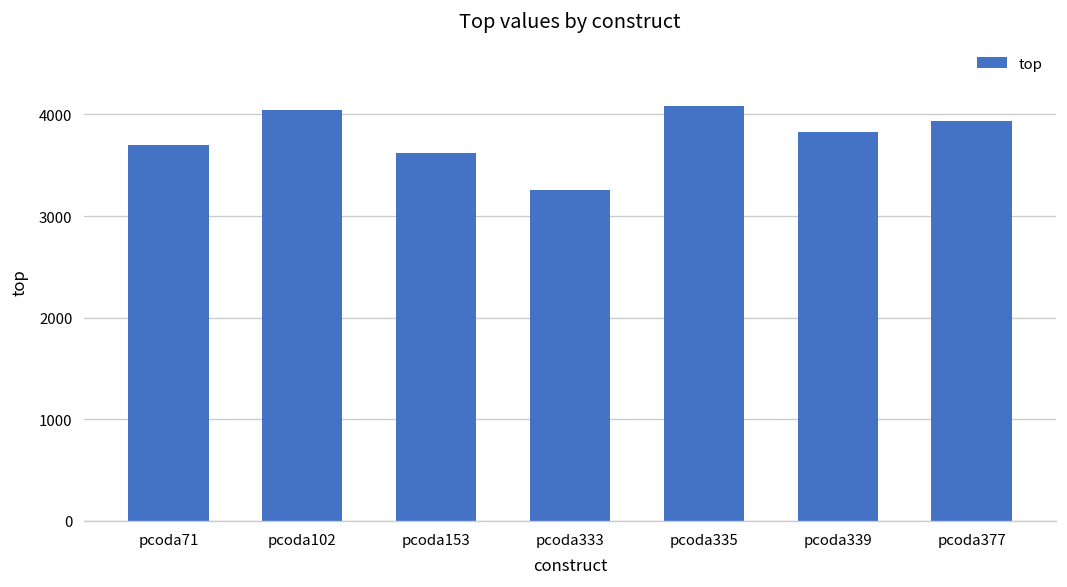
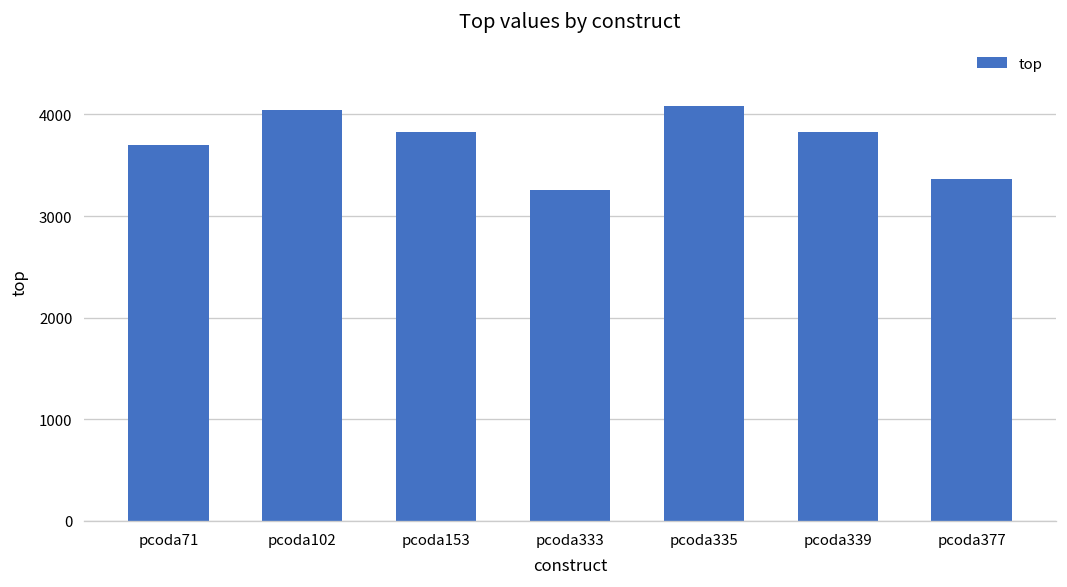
pcoda153: 3600 -> 3800
pcoda377: 3900 -> 3400
